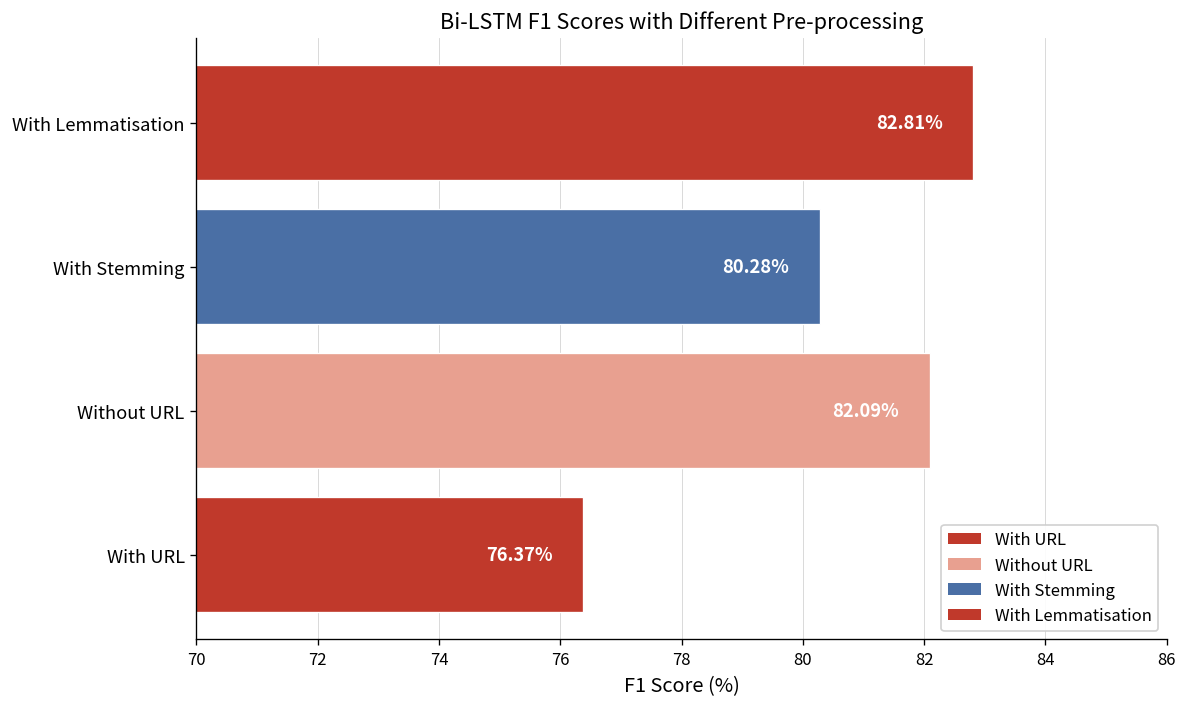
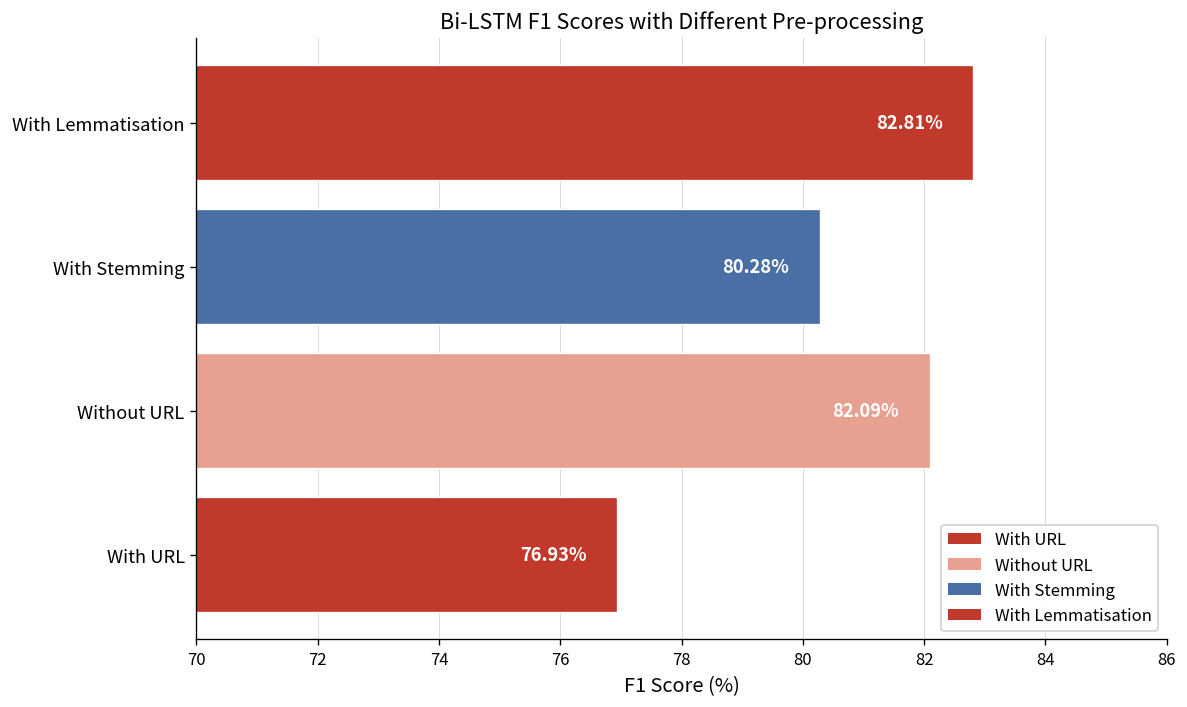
With URL: 76.37% -> 76.93%
